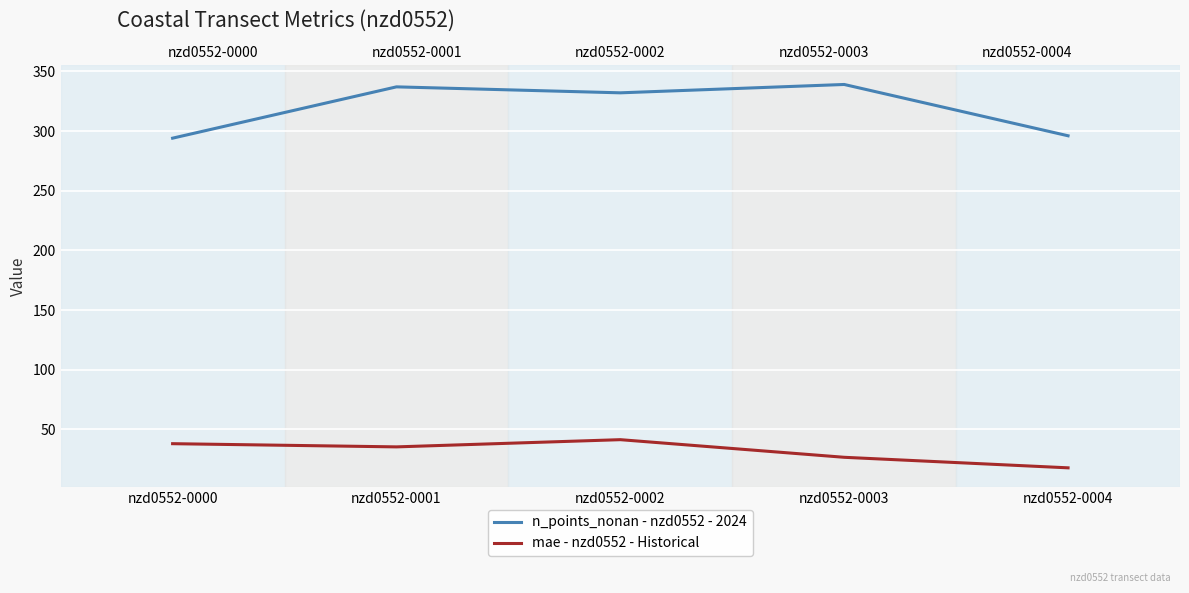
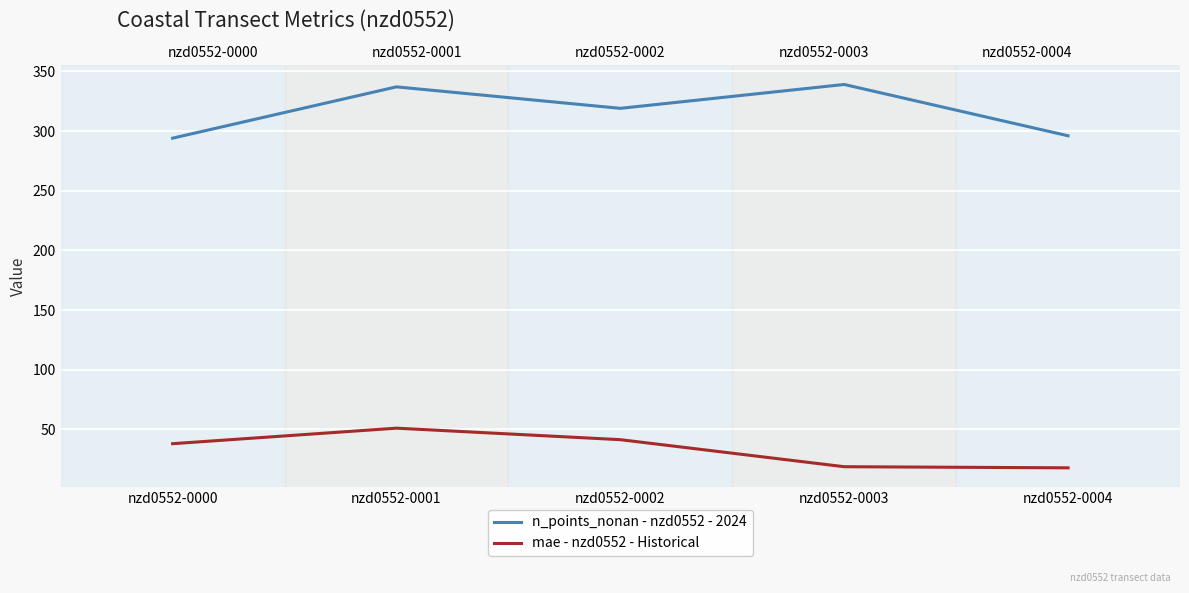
mae - nzd0552 - Historical, nzd0552-0001: 35 -> 51
n_points_nonan - nzd0552 - 2024, nzd0552-0002: 332 -> 319
mae - nzd0552 - Historical, nzd0552-0003: 27 -> 19
